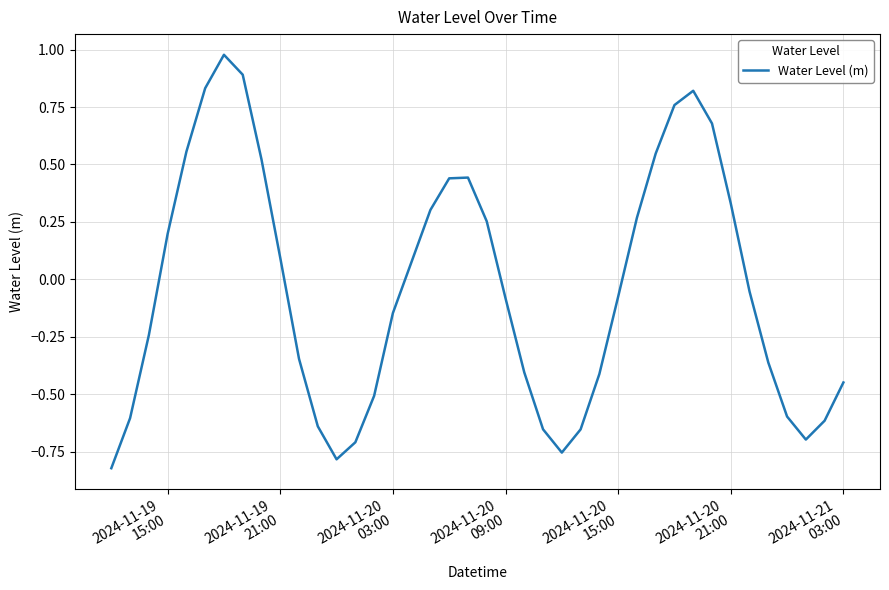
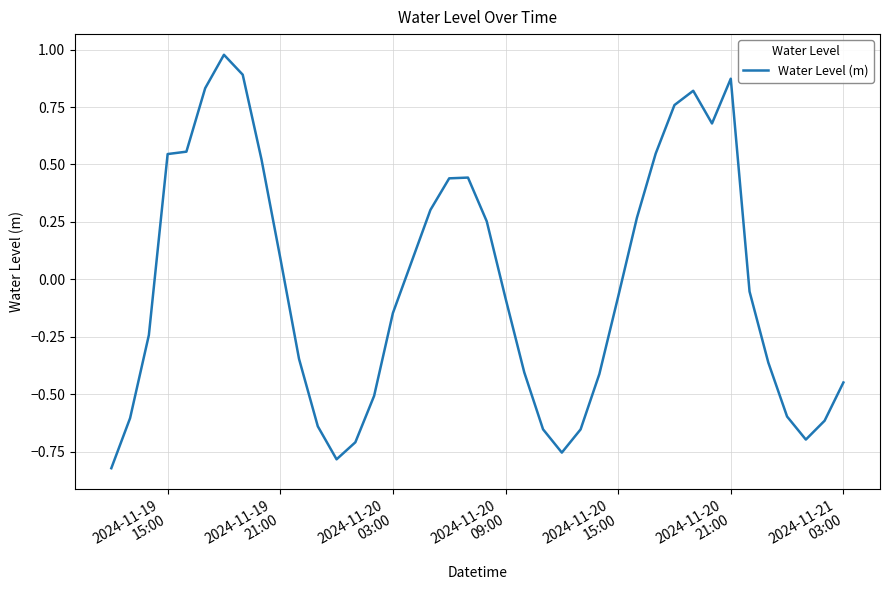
2024-11-19 15:00: 0.20 -> 0.55
2024-11-20 21:00: 0.33 -> 0.87
